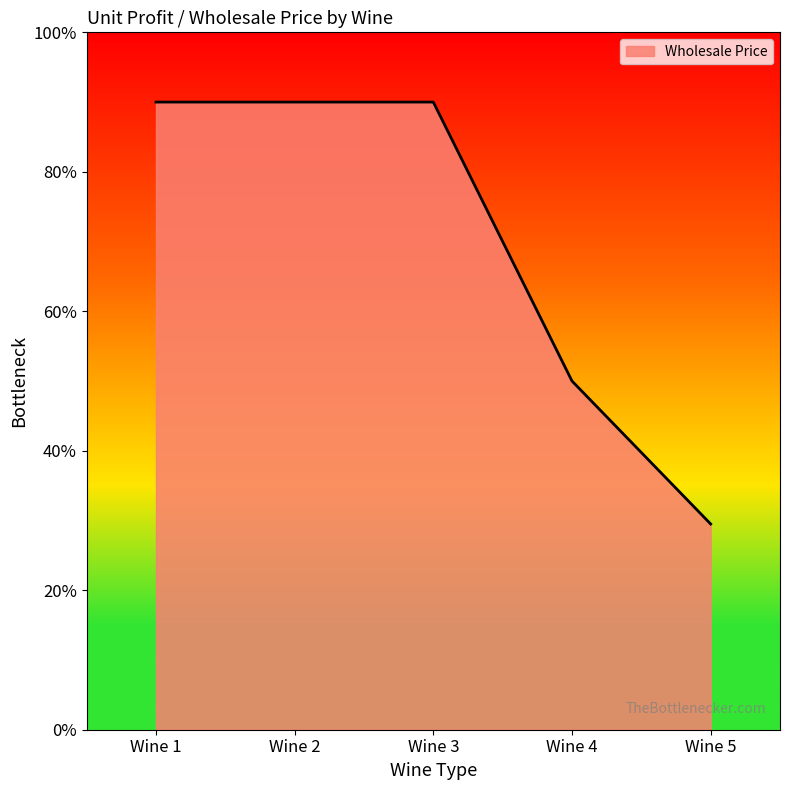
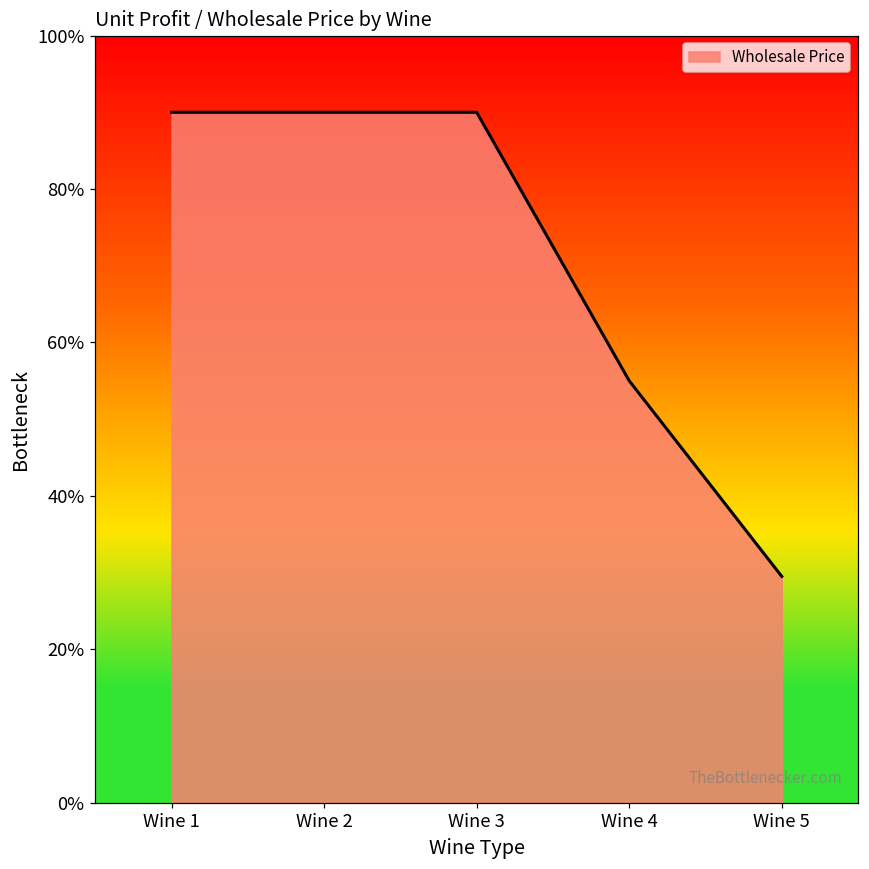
Wine 4: 50% -> 55%
